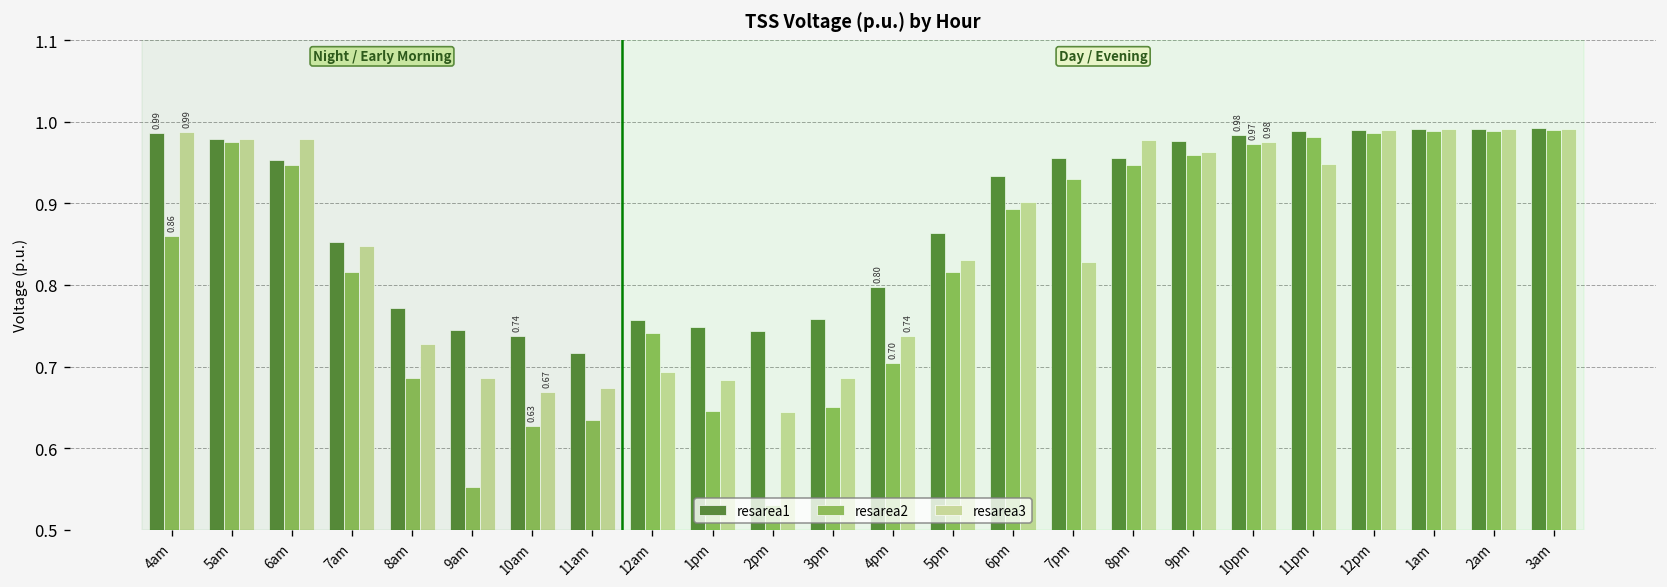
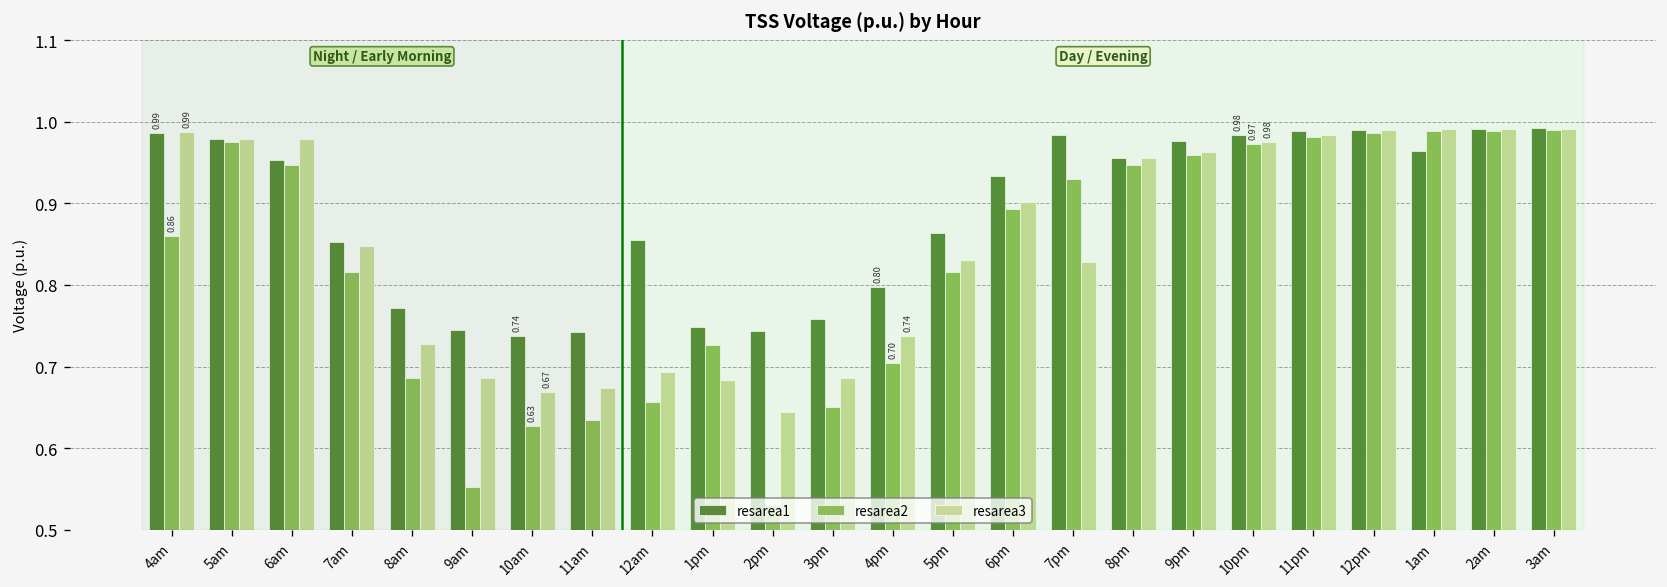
resarea1, 11am: 0.72 -> 0.74
resarea1, 12am: 0.76 -> 0.86
resarea2, 12am: 0.74 -> 0.66
resarea2, 1pm: 0.65 -> 0.73
resarea1, 7pm: 0.96 -> 0.98
resarea3, 8pm: 0.98 -> 0.96
resarea3, 11pm: 0.95 -> 0.98
resarea1, 1am: 0.99 -> 0.96
